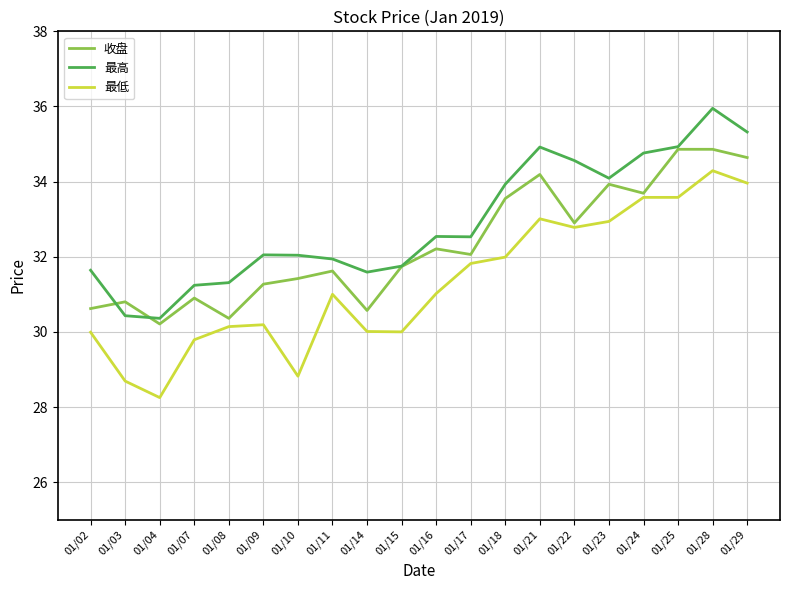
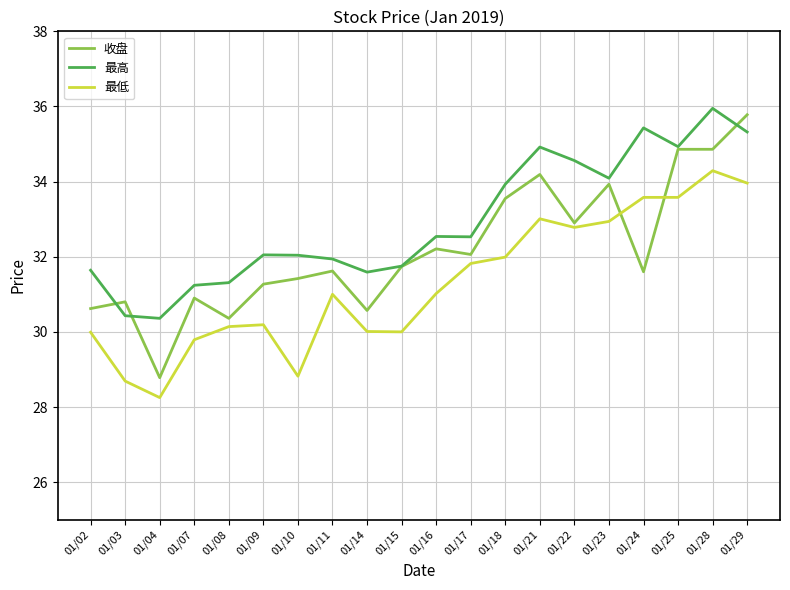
收盘, 01/04: 30.2 -> 28.8
收盘, 01/24: 33.7 -> 31.6
最高, 01/24: 34.8 -> 35.4
收盘, 01/29: 34.6 -> 35.8
